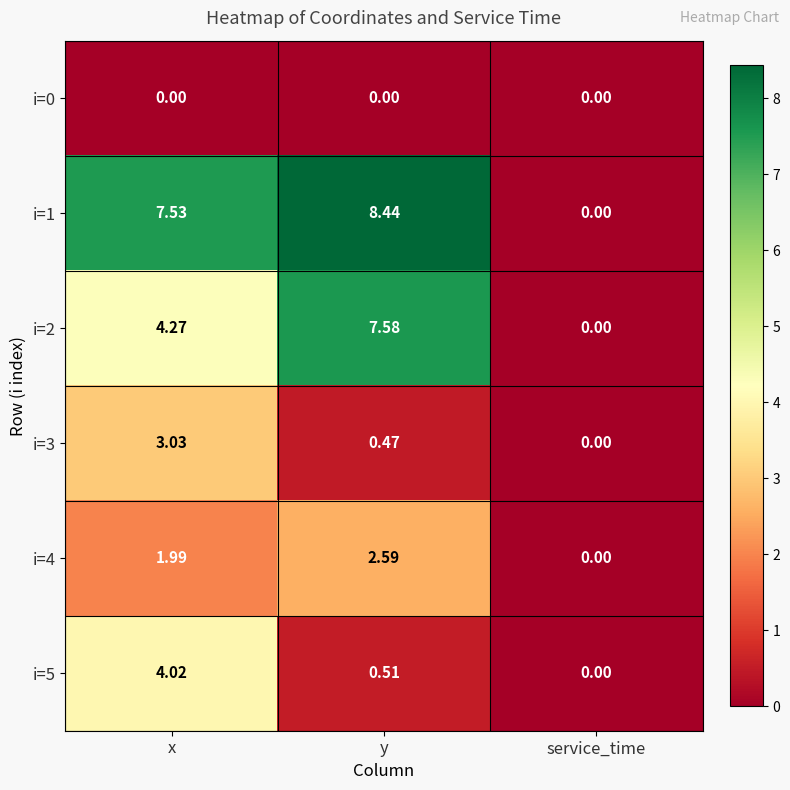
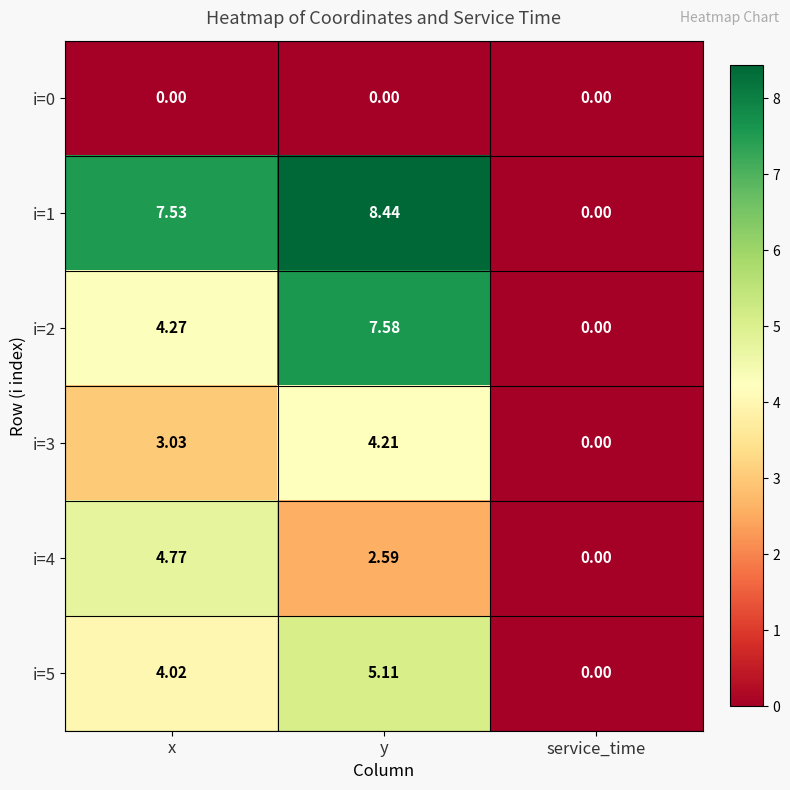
i=3, y: 0.47 -> 4.21
i=4, x: 1.99 -> 4.77
i=5, y: 0.51 -> 5.11
